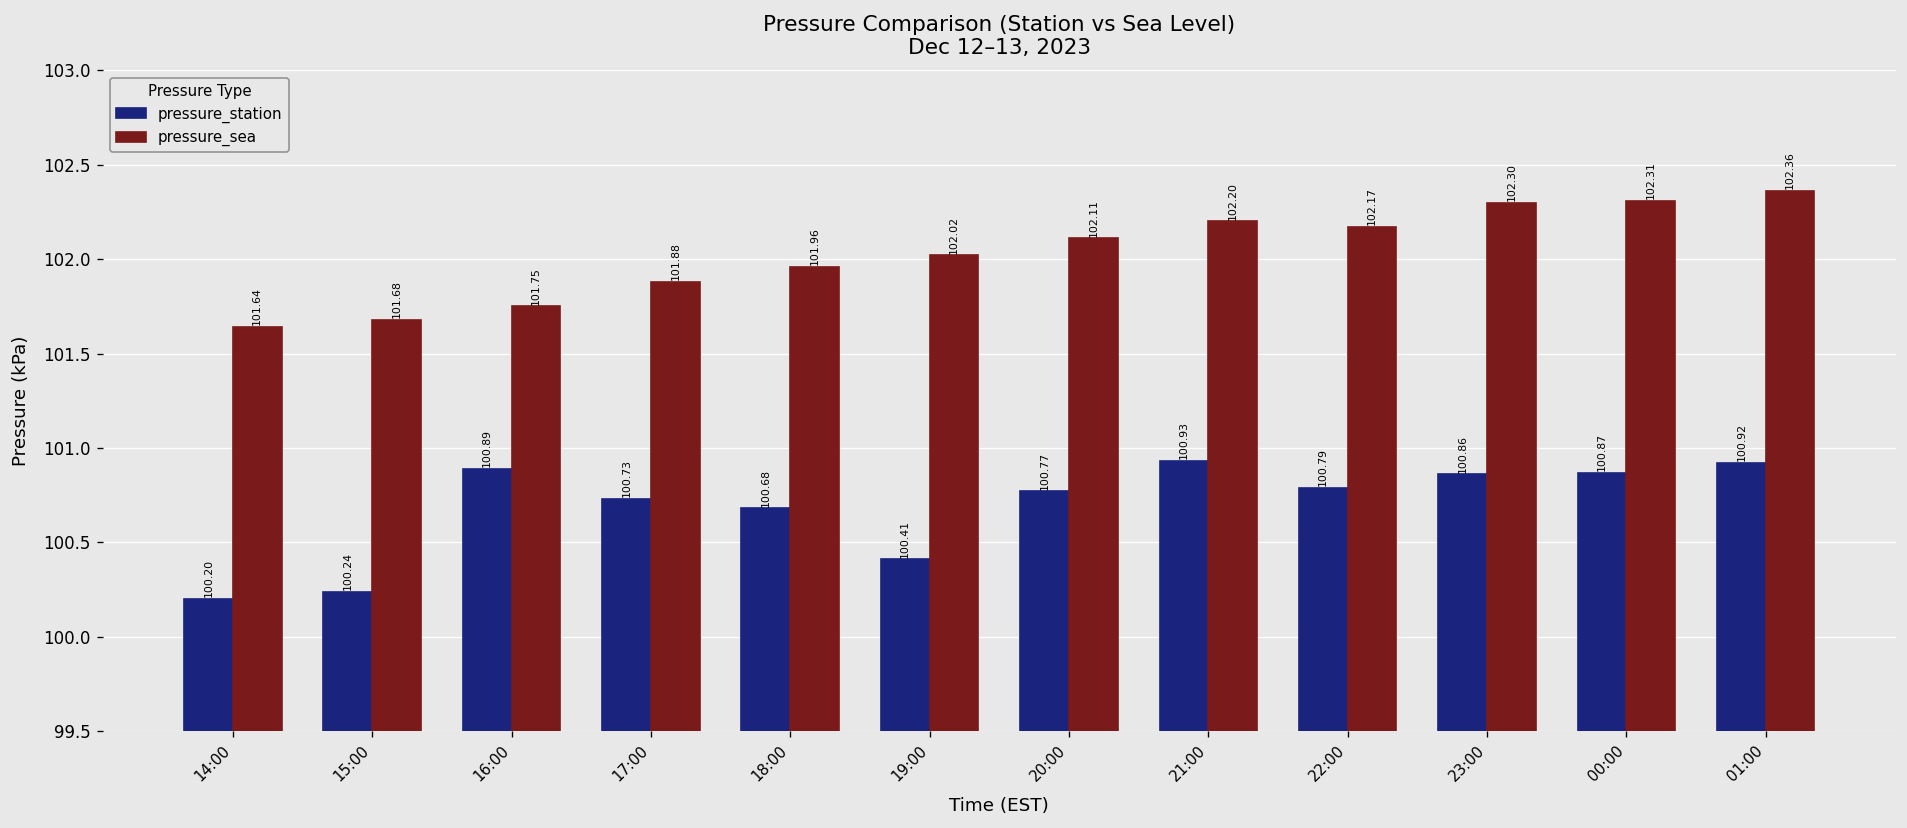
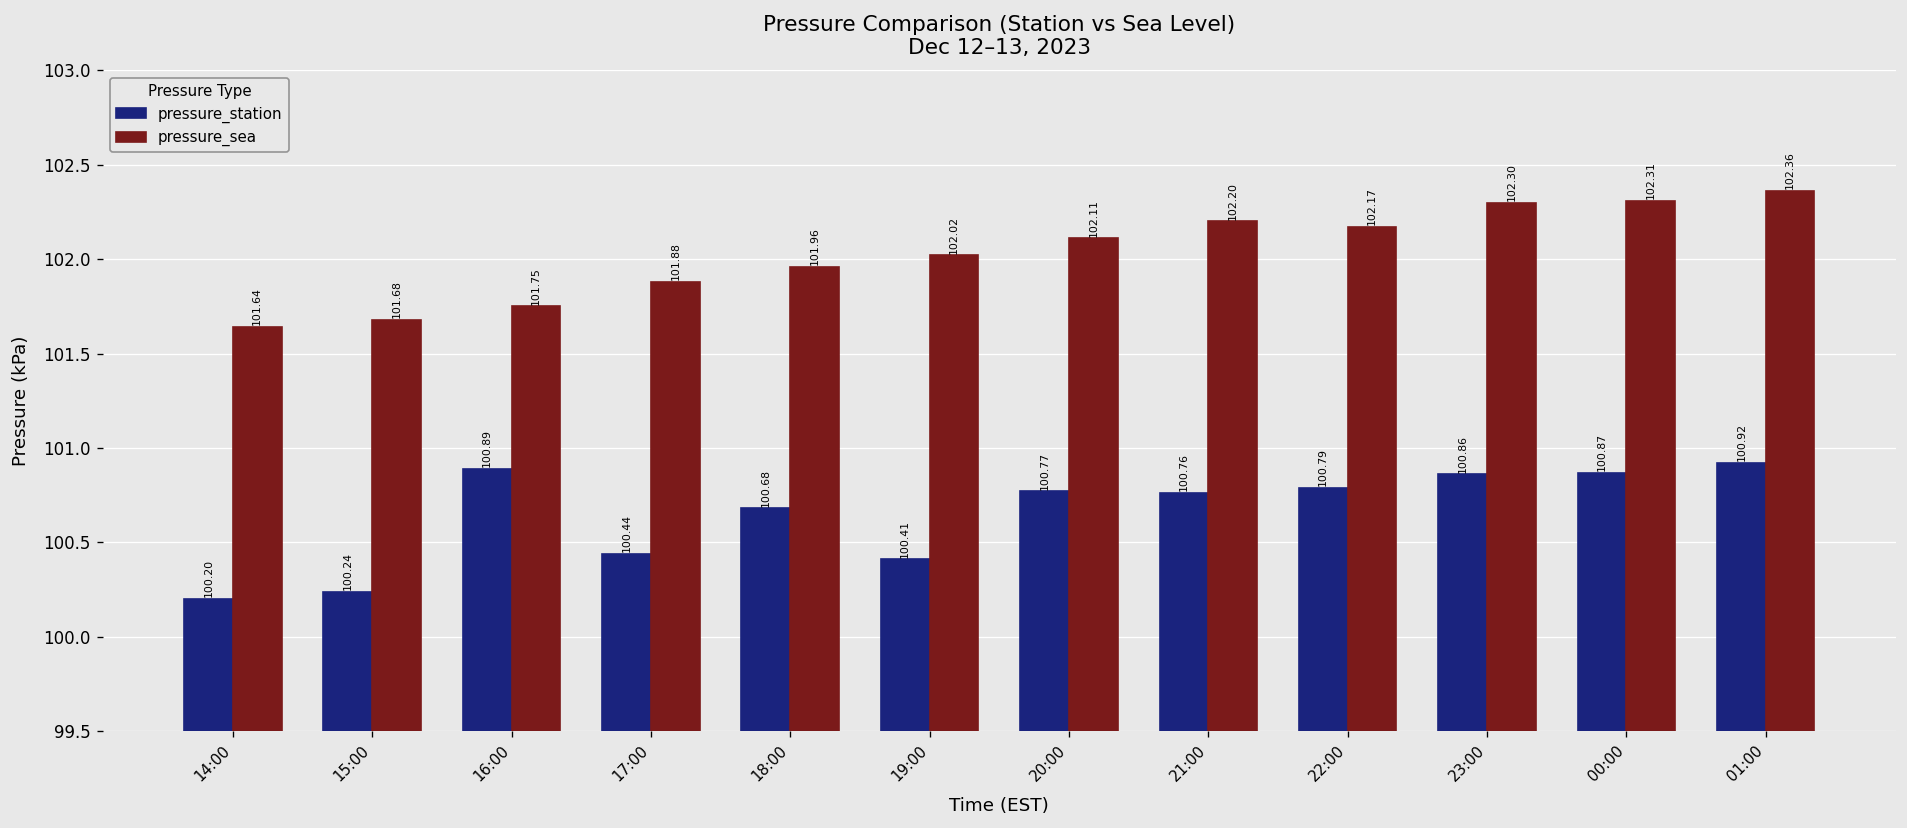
pressure_station, 17:00: 100.73 -> 100.44
pressure_station, 21:00: 100.93 -> 100.76
